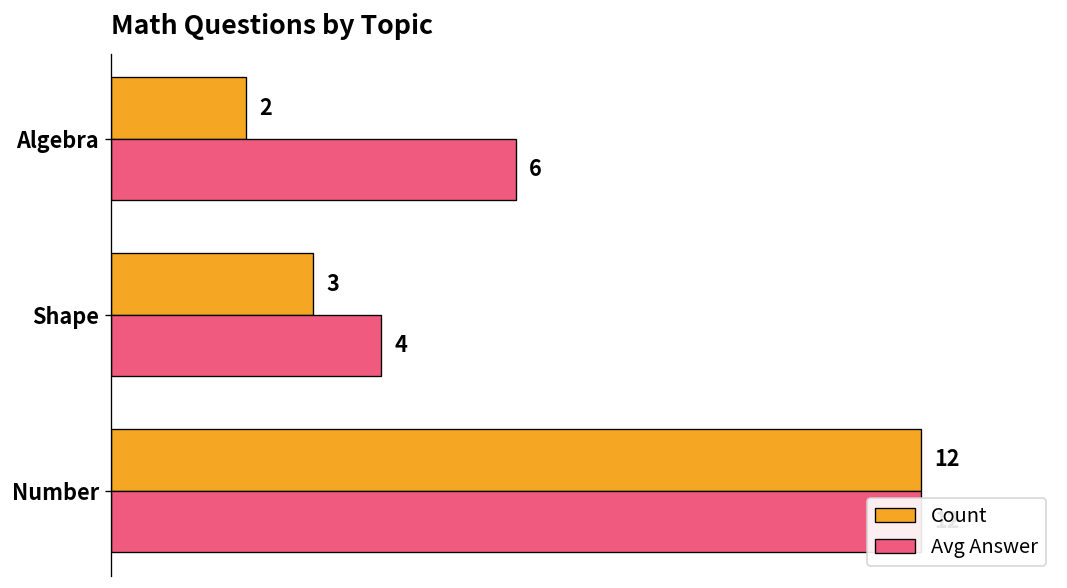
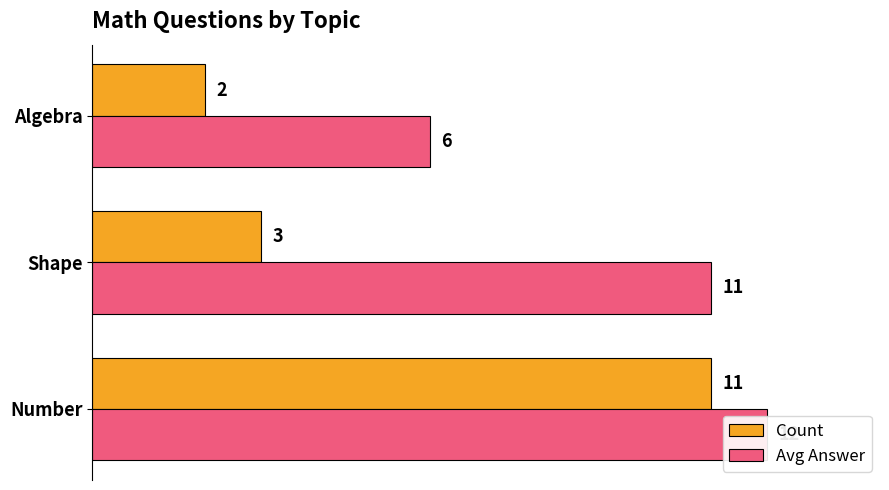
Avg Answer, Shape: 4 -> 11
Count, Number: 12 -> 11
